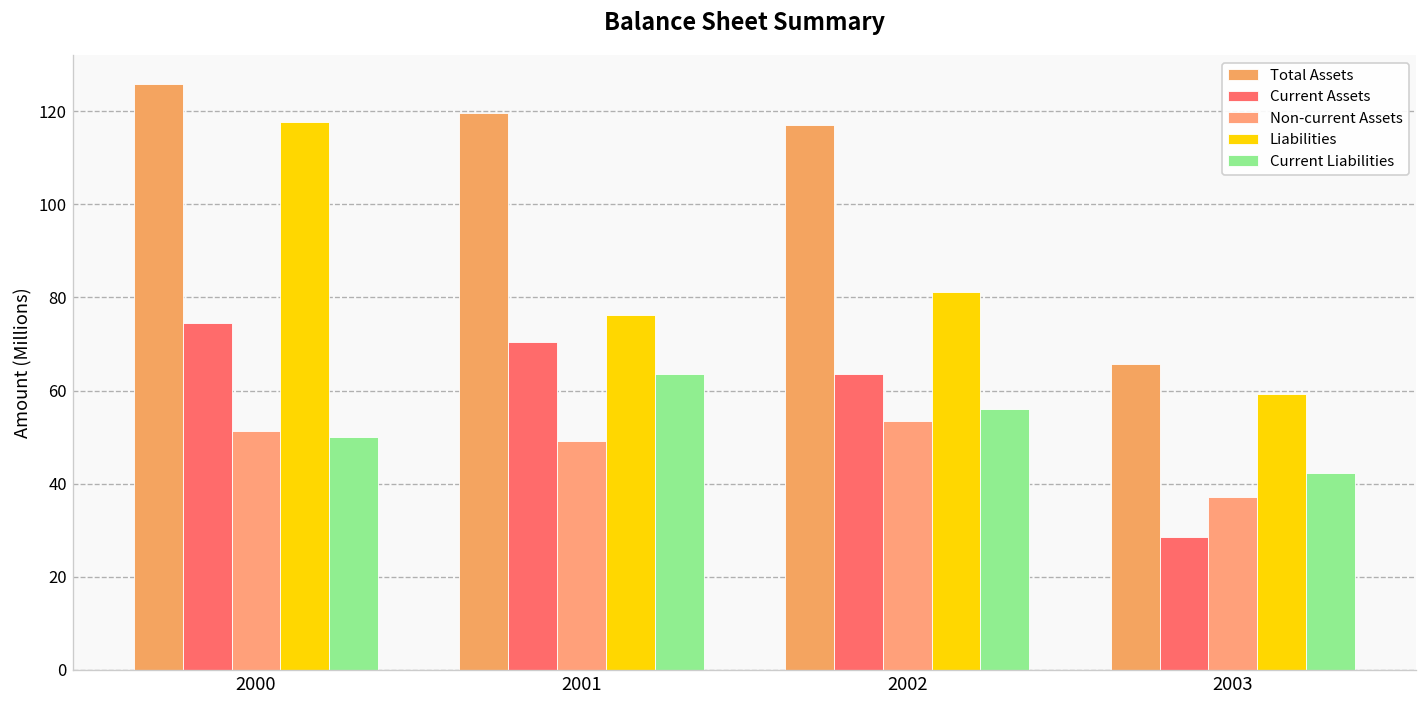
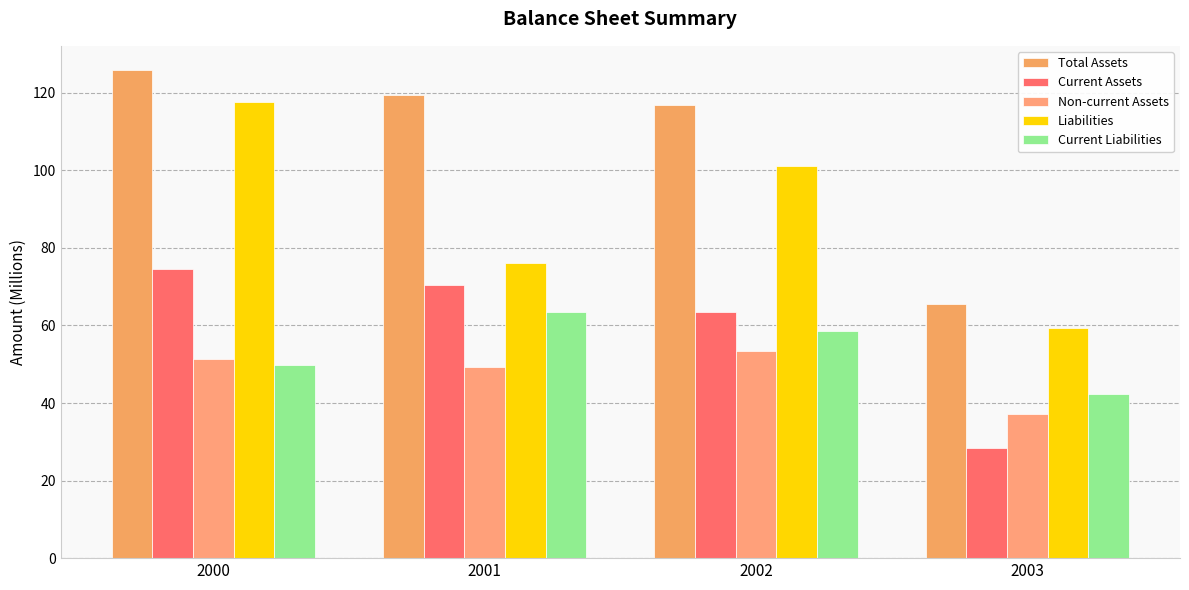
Liabilities, 2002: 81 -> 101
Current Liabilities, 2002: 56 -> 59
